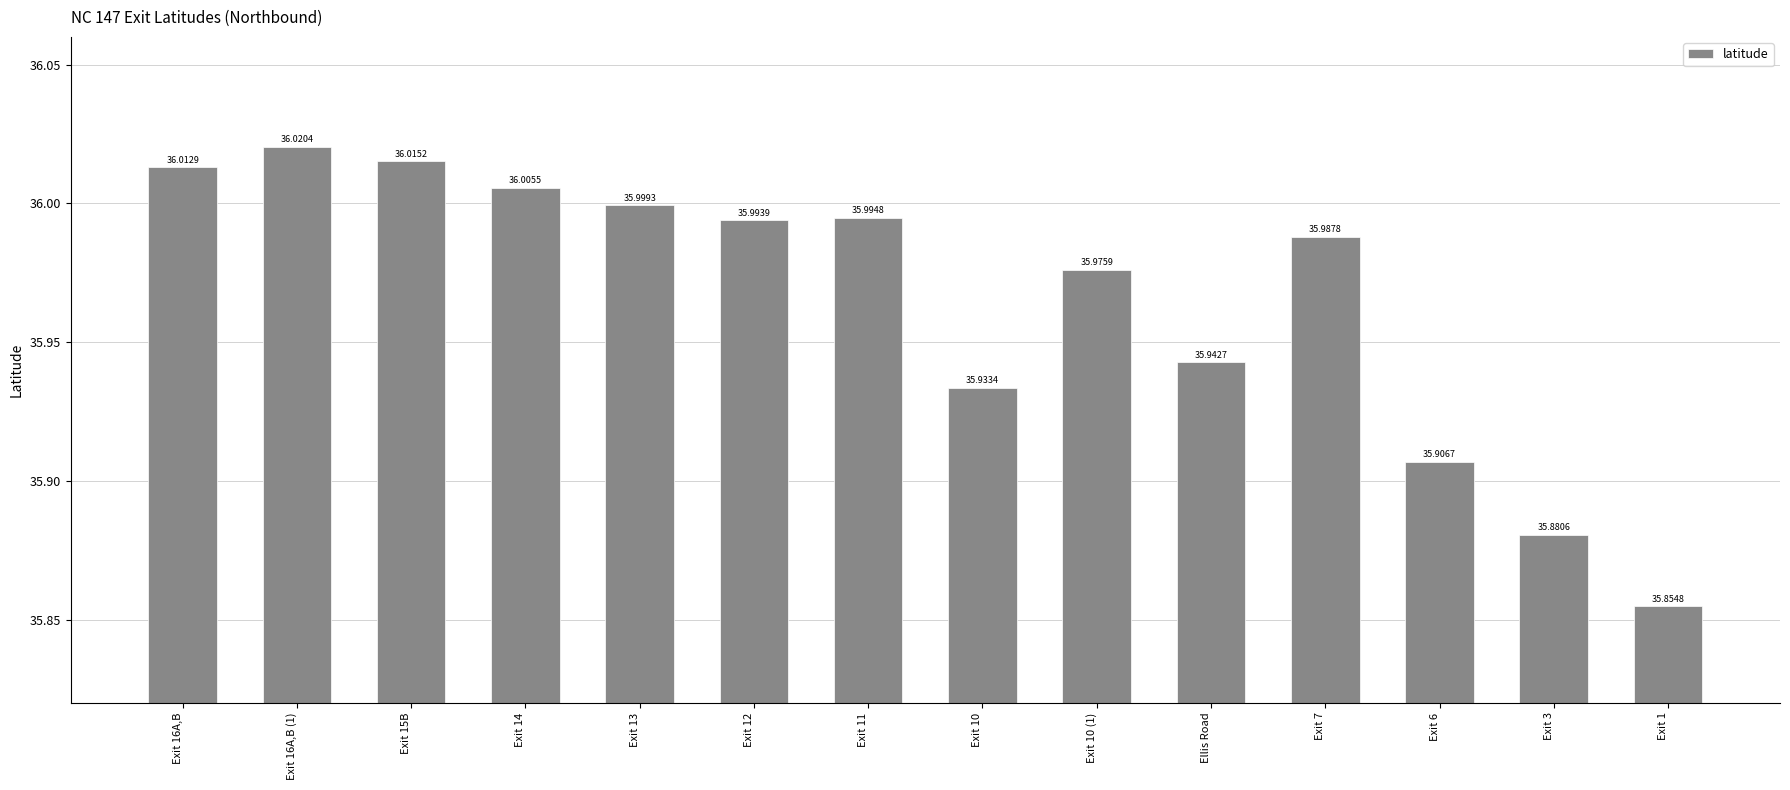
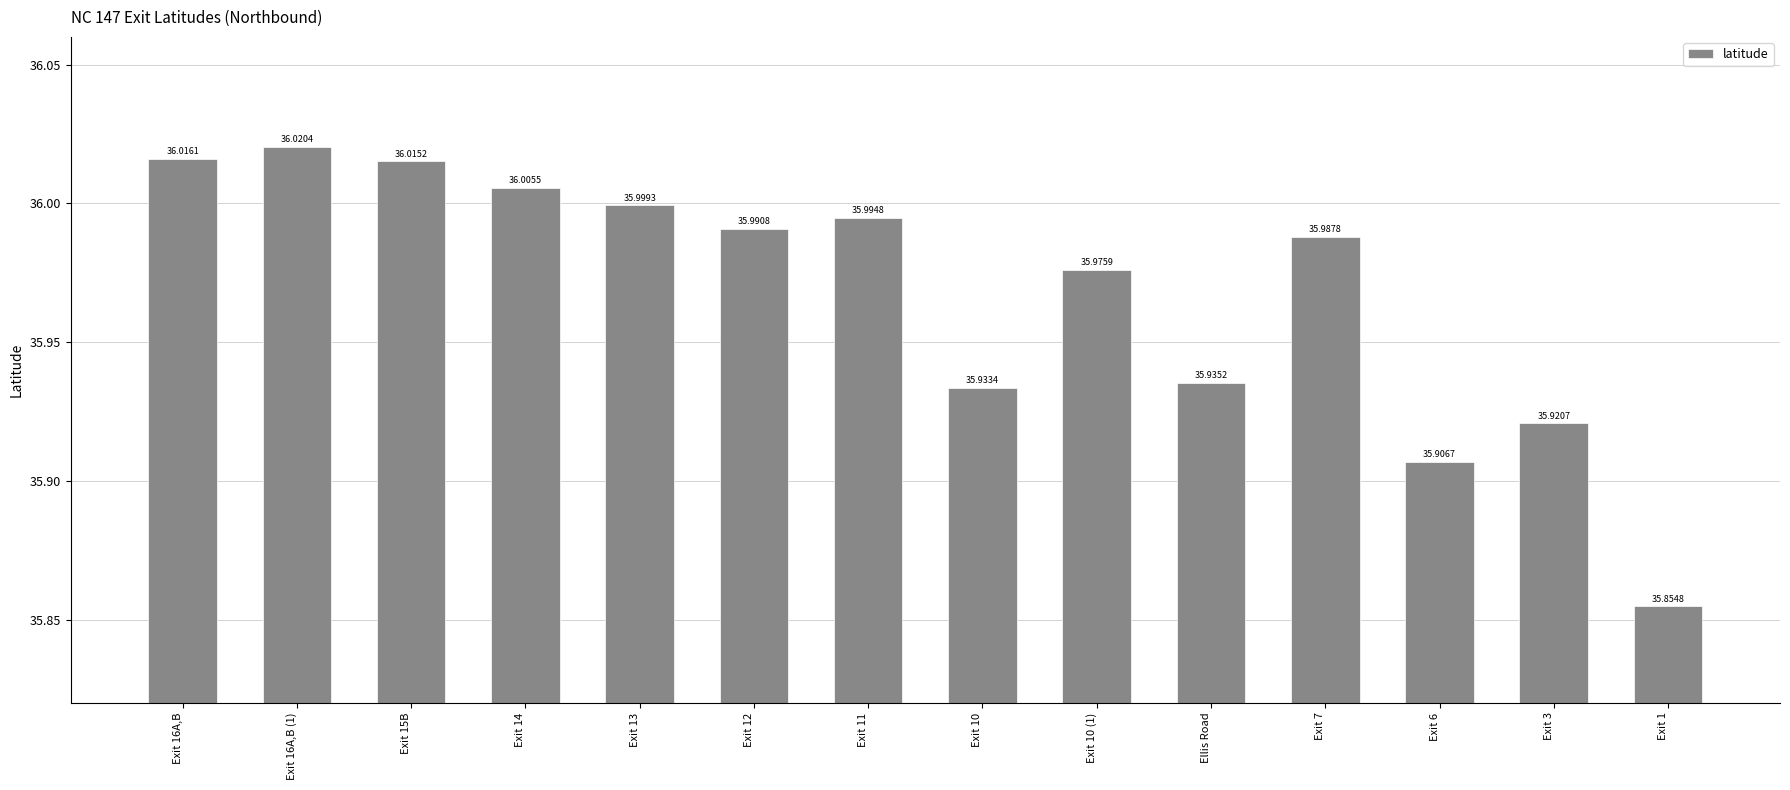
Exit 16A,B: 36.0129 -> 36.0161
Exit 12: 35.9939 -> 35.9908
Ellis Road: 35.9427 -> 35.9352
Exit 3: 35.8806 -> 35.9207
